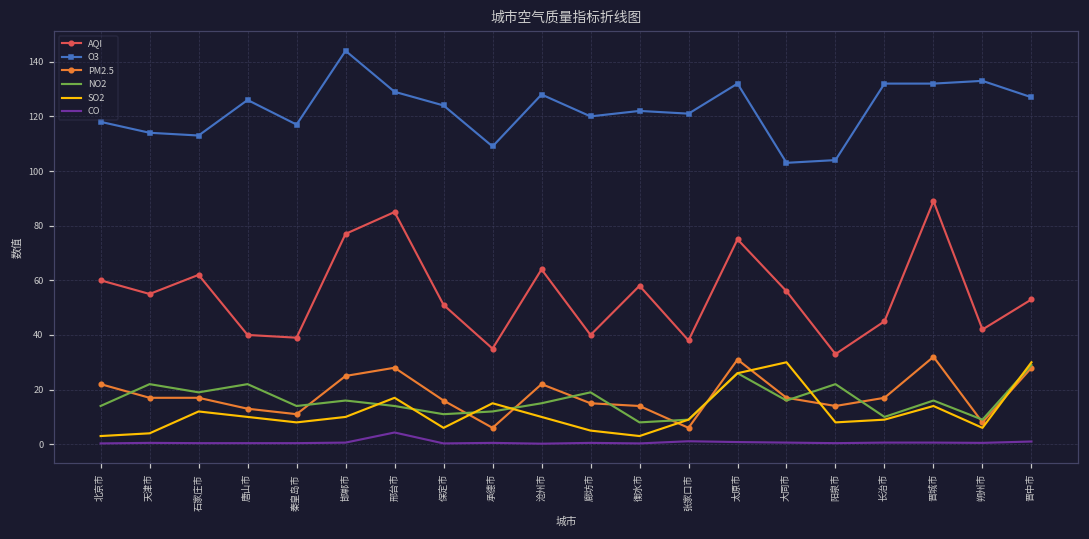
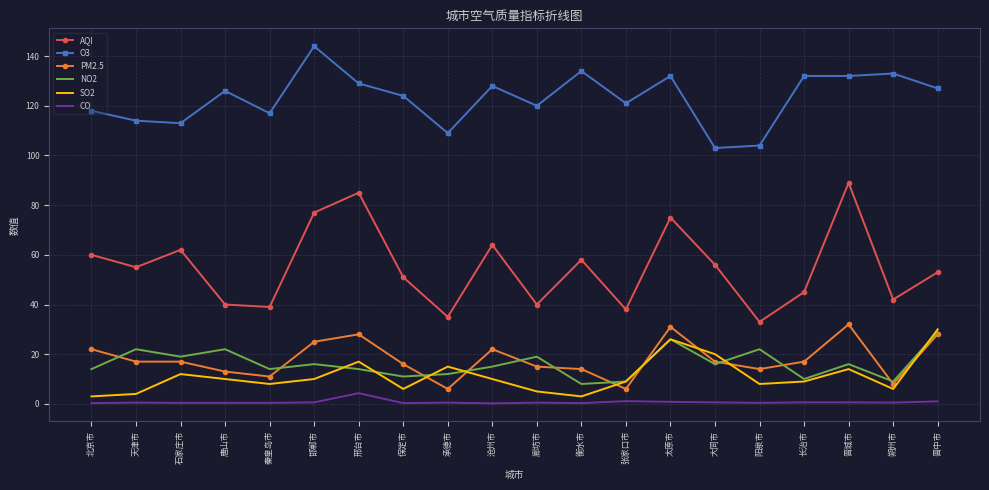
O3, 衡水市: 122 -> 134
SO2, 大同市: 30 -> 20
